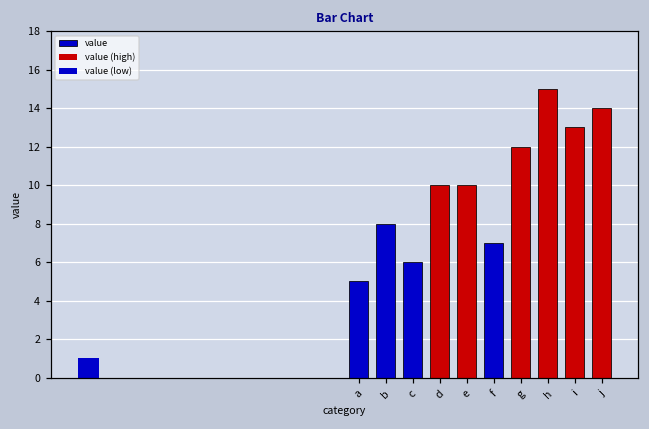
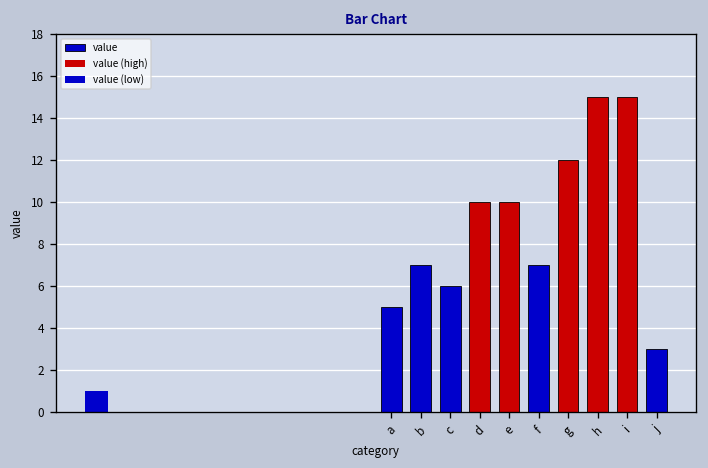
b: 8 -> 7
i: 13 -> 15
j: 14 -> 3
